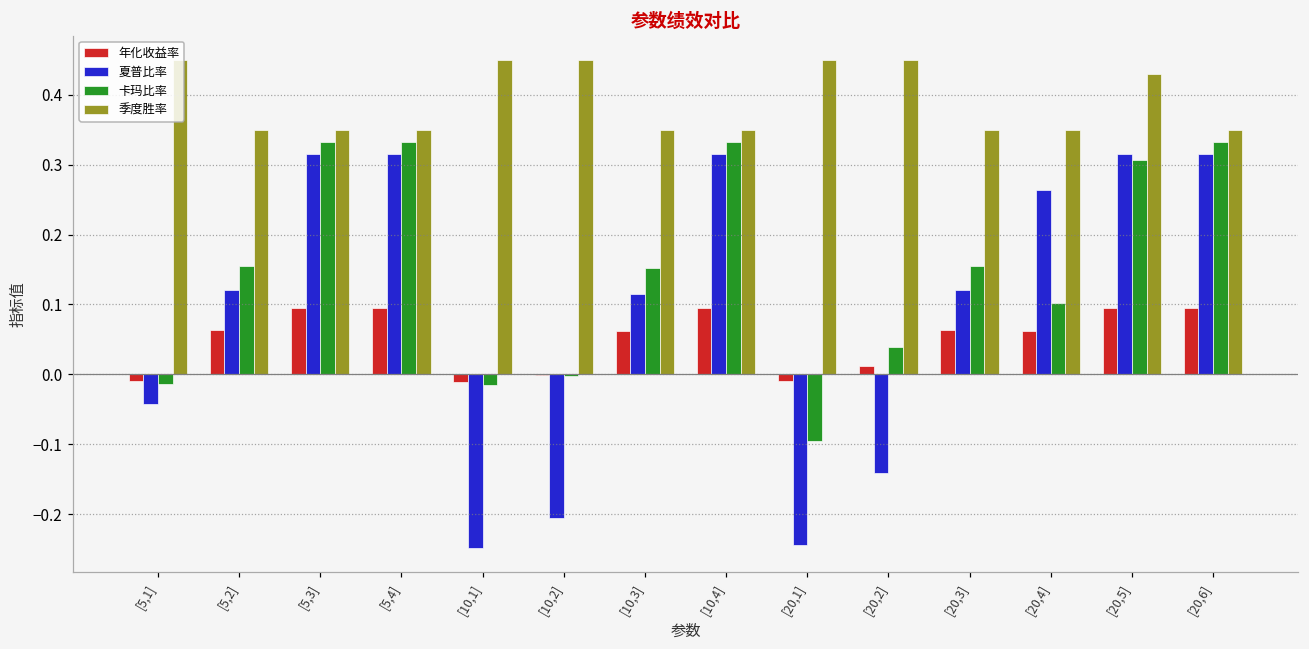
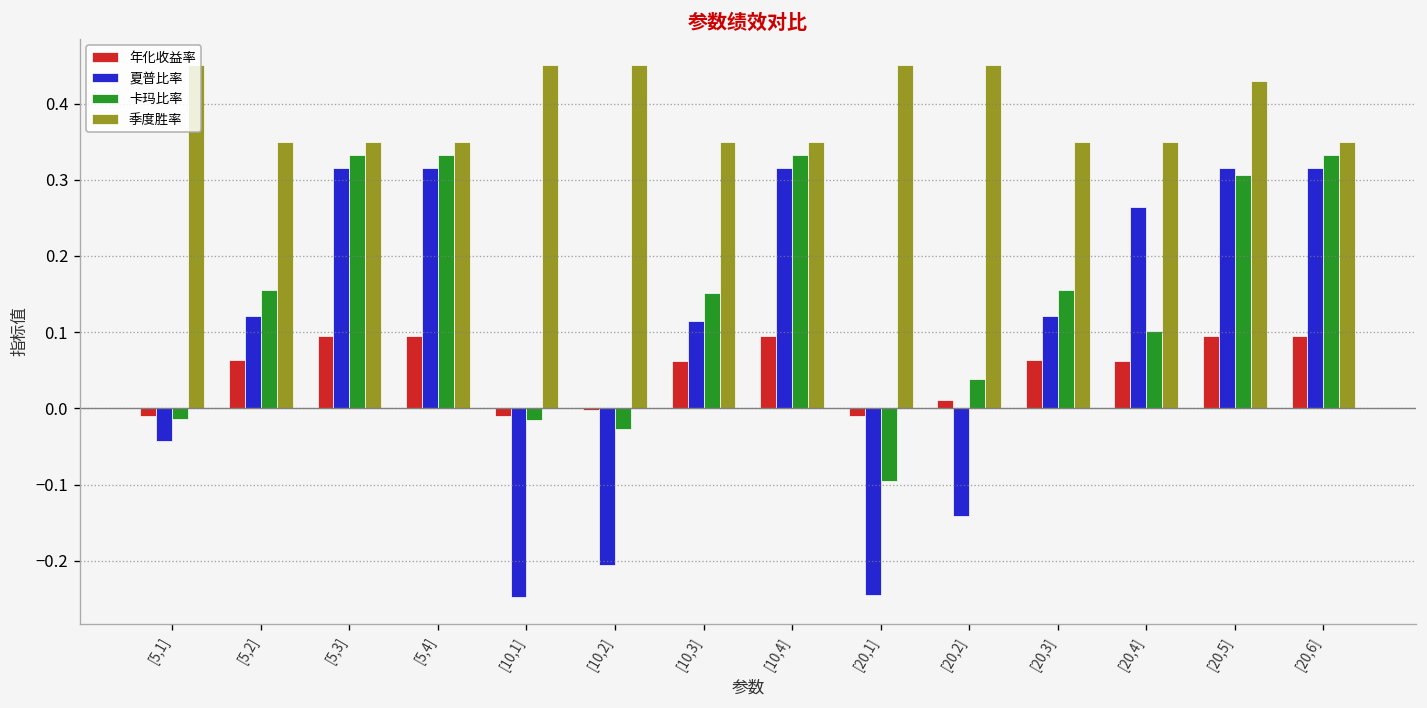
卡玛比率, [10,2]: 0.00 -> -0.03
